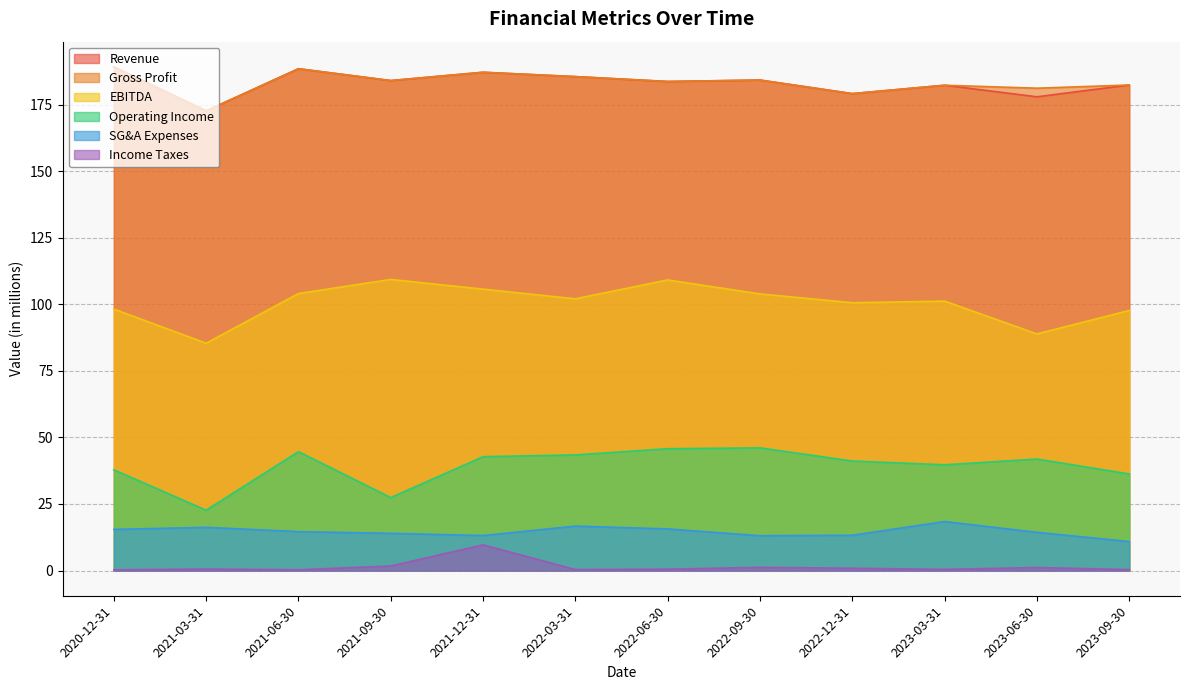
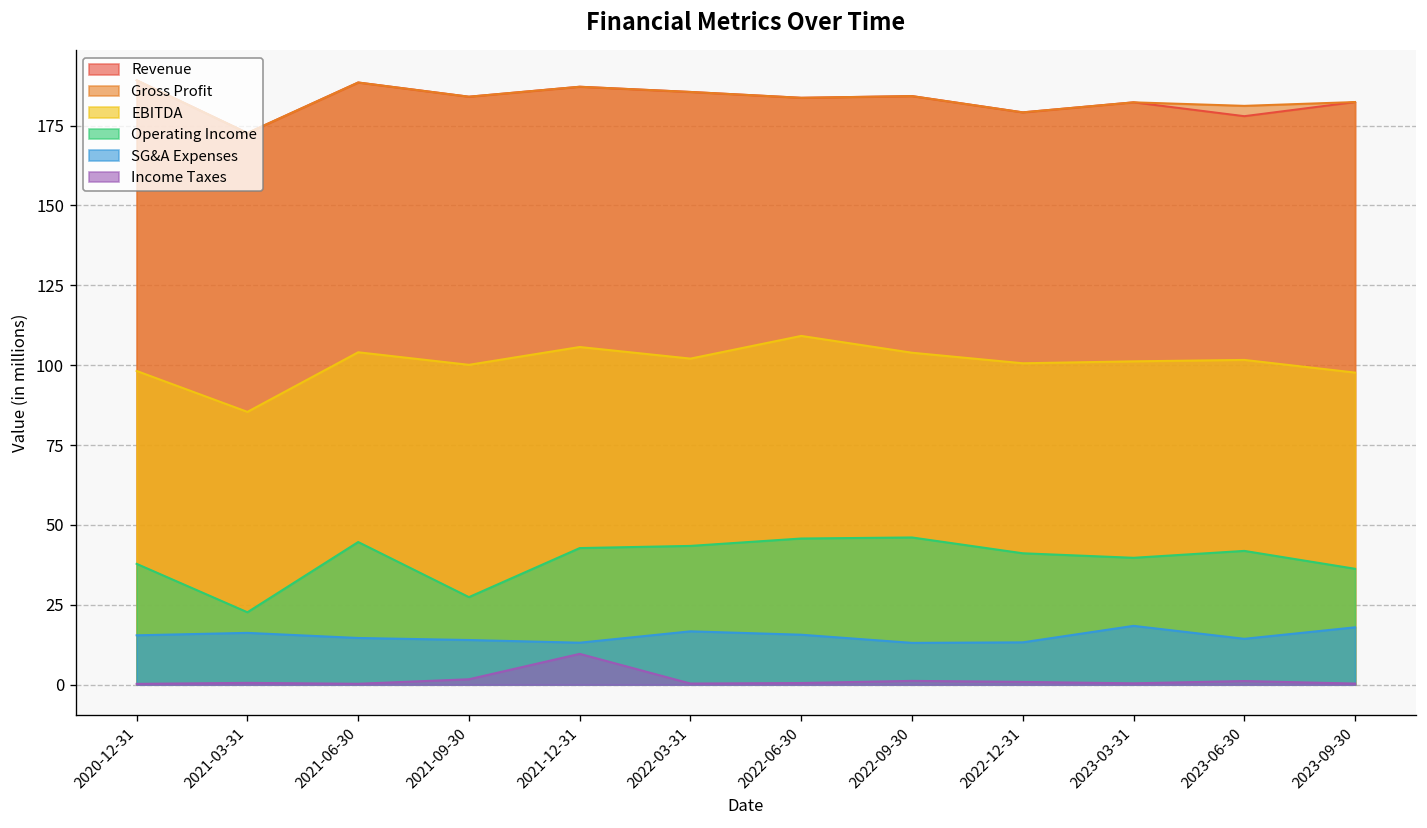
EBITDA, 2021-09-30: 109 -> 100
EBITDA, 2023-06-30: 89 -> 102
SG&A Expenses, 2023-09-30: 11 -> 18
